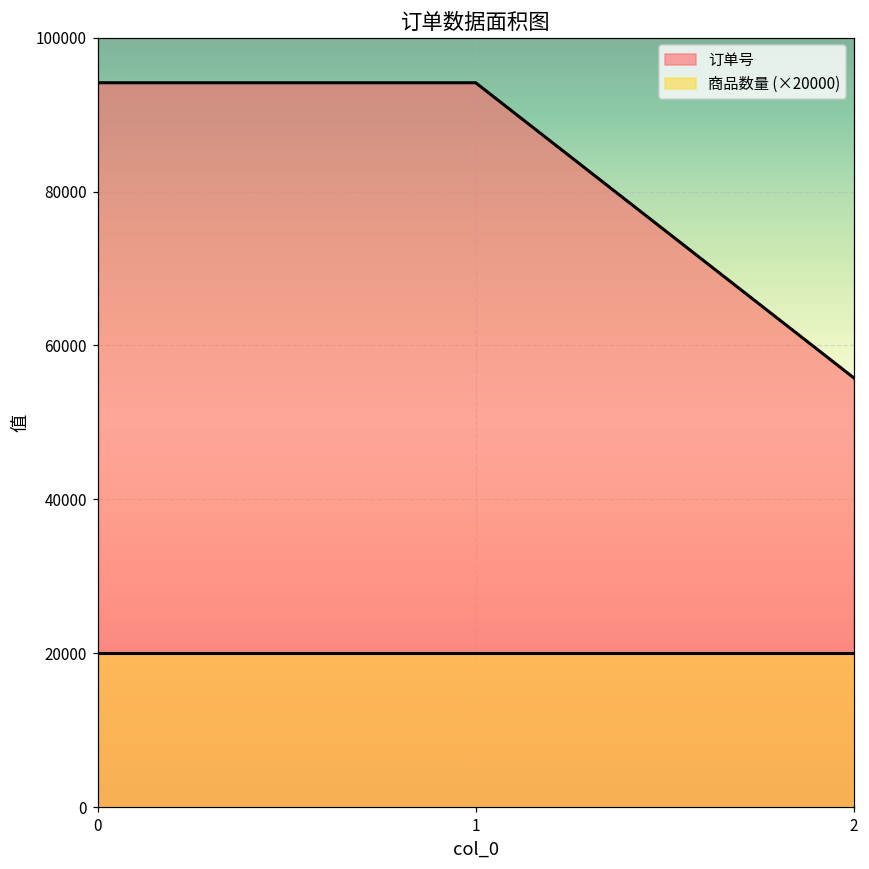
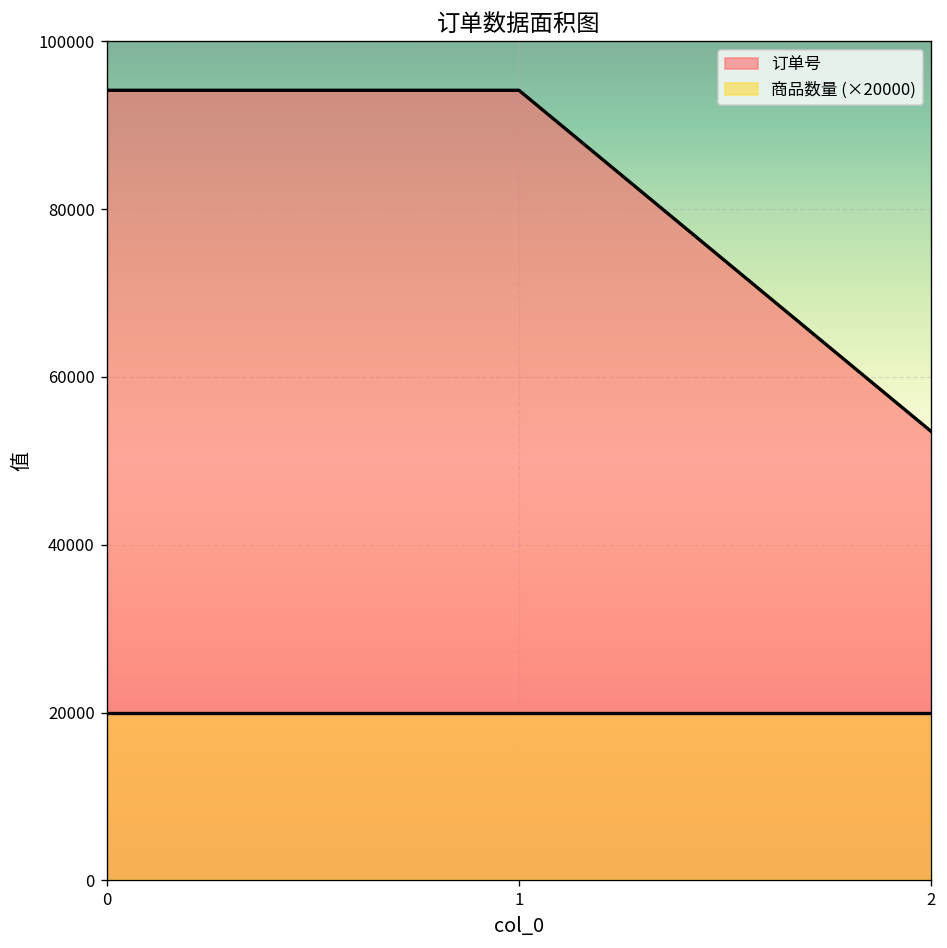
订单号, 2: 56000 -> 53000
